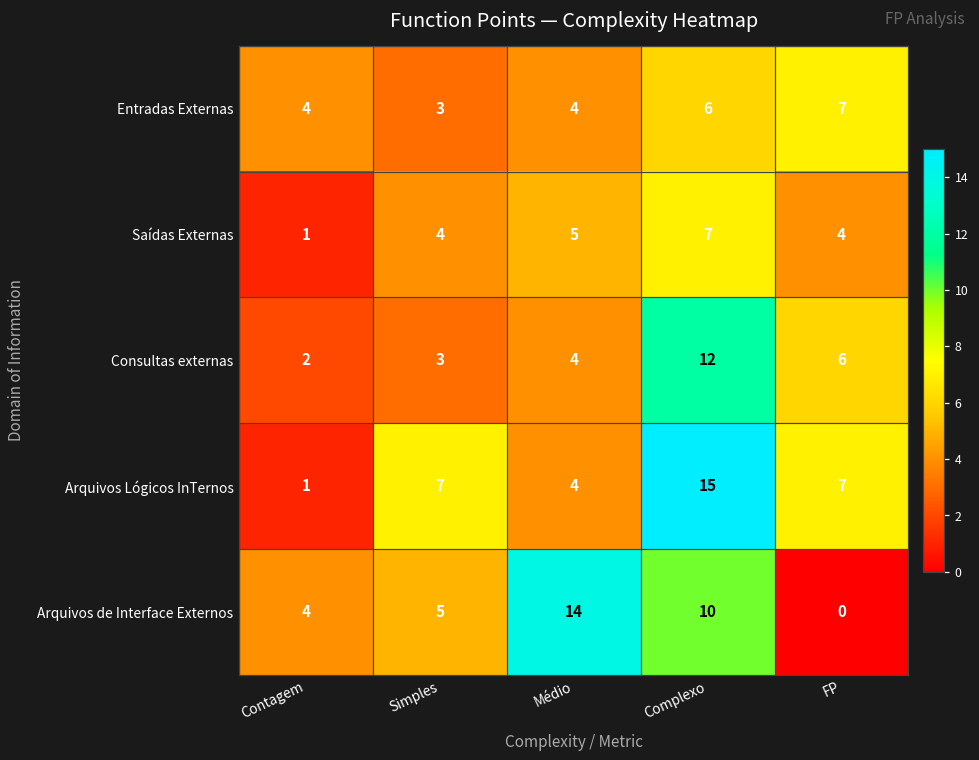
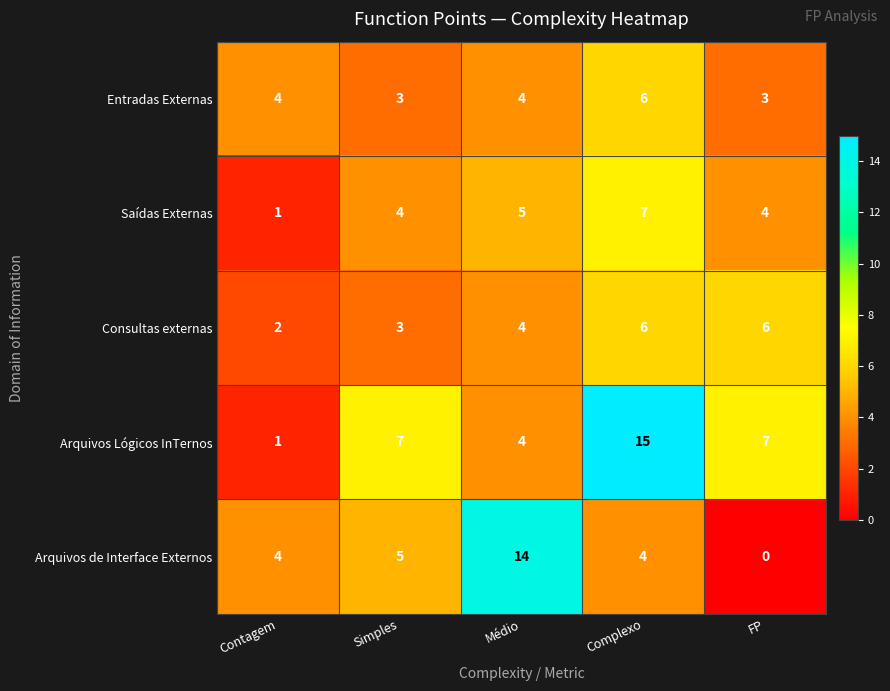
Entradas Externas, FP: 7 -> 3
Consultas externas, Complexo: 12 -> 6
Arquivos de Interface Externos, Complexo: 10 -> 4
